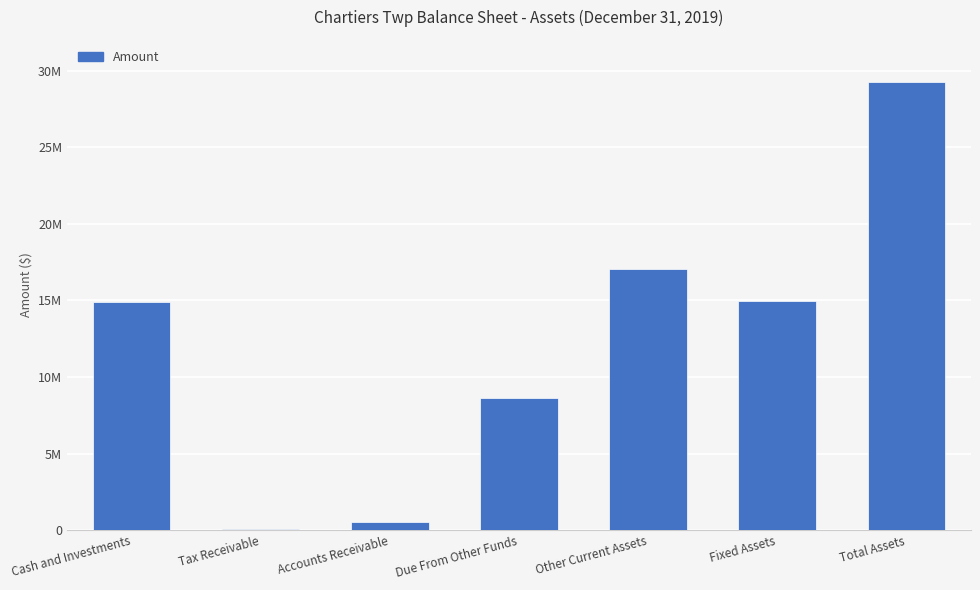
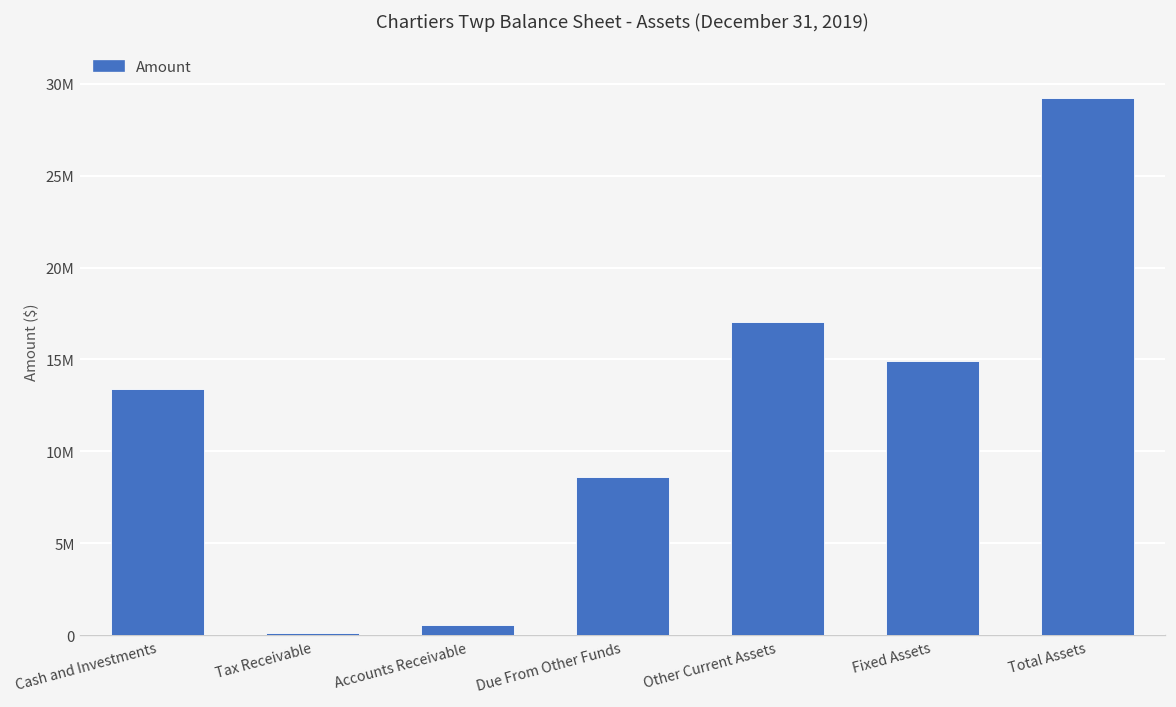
Cash and Investments: 14900000 -> 13400000
